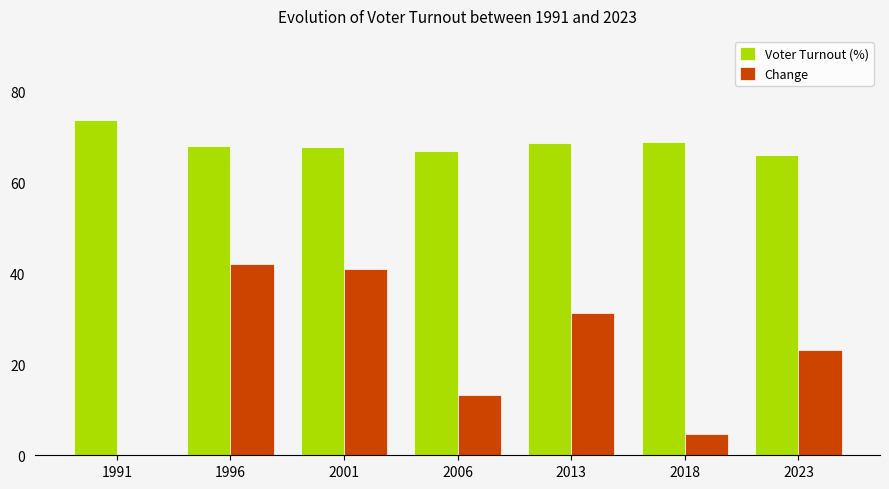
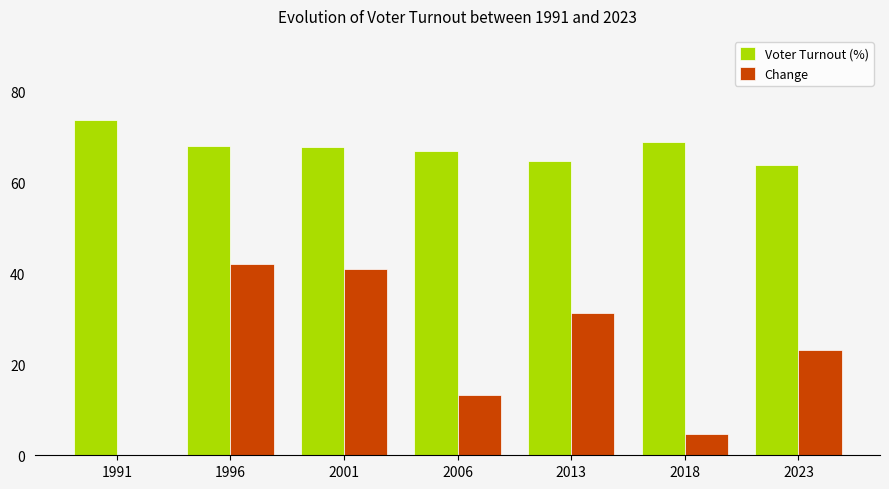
Voter Turnout (%), 2013: 69 -> 65
Voter Turnout (%), 2023: 66 -> 64
